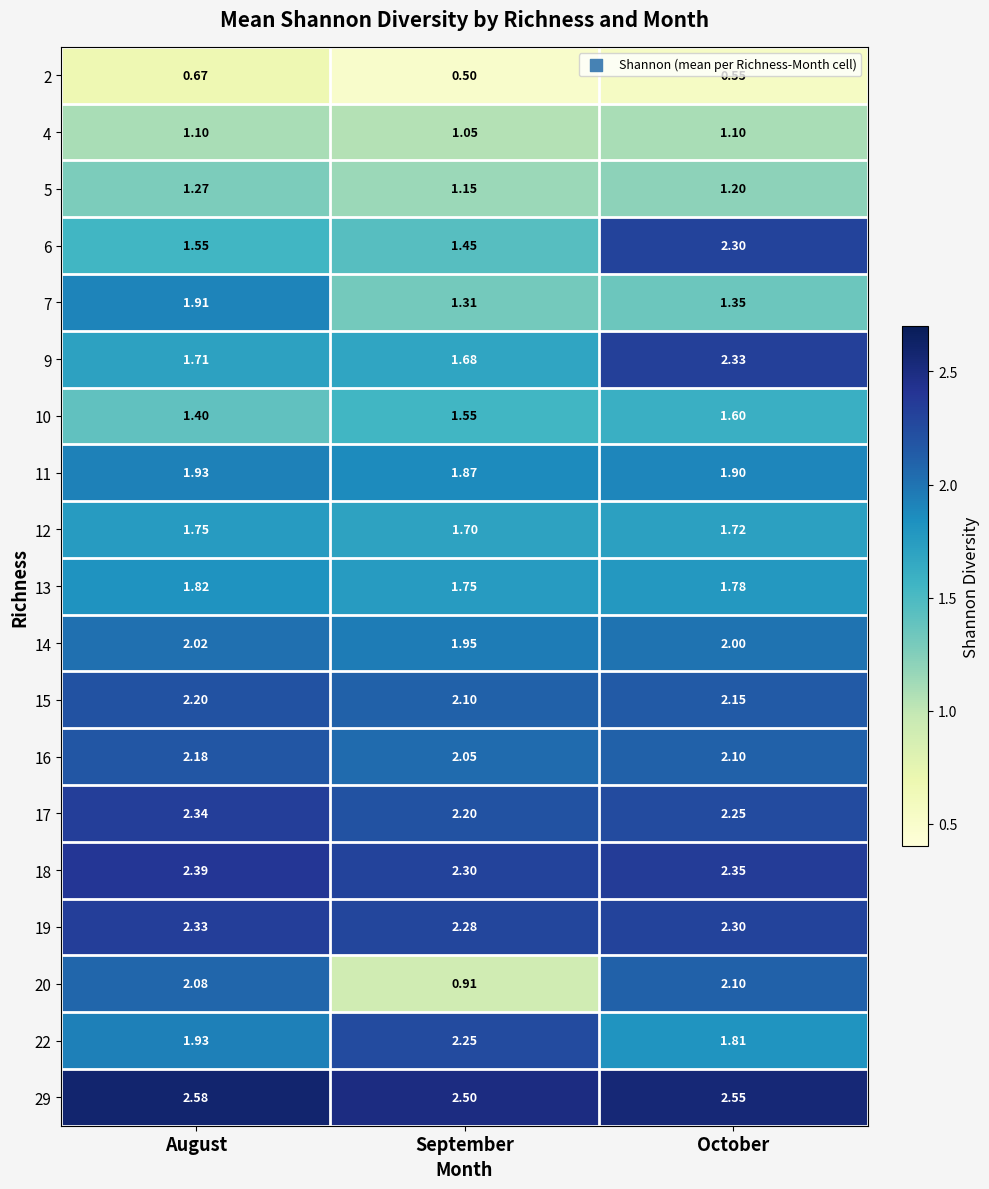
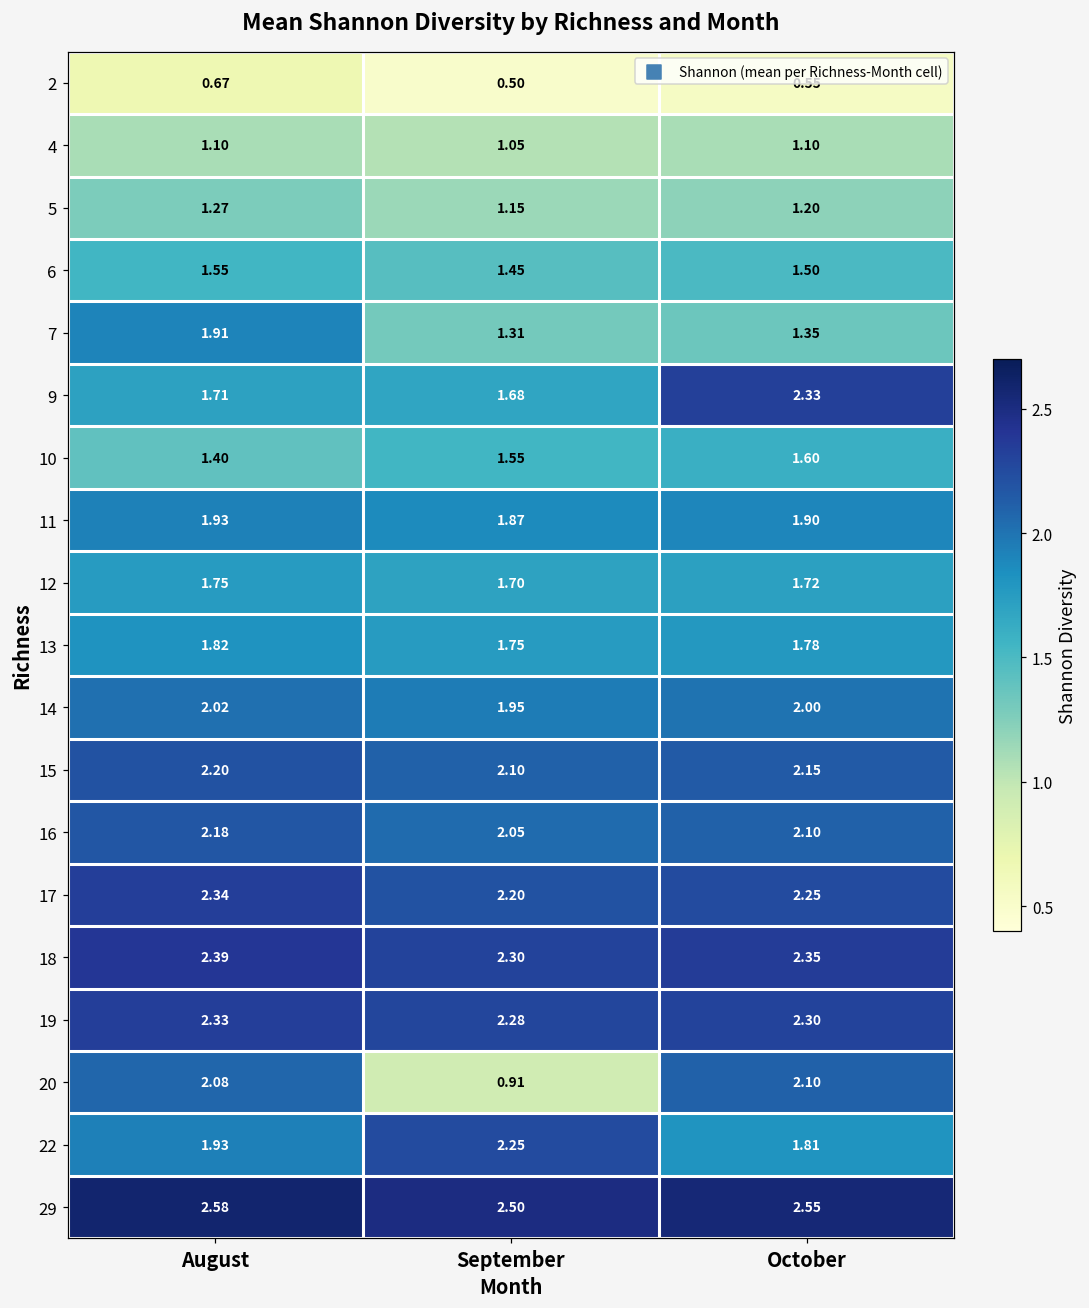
6, October: 2.30 -> 1.50
